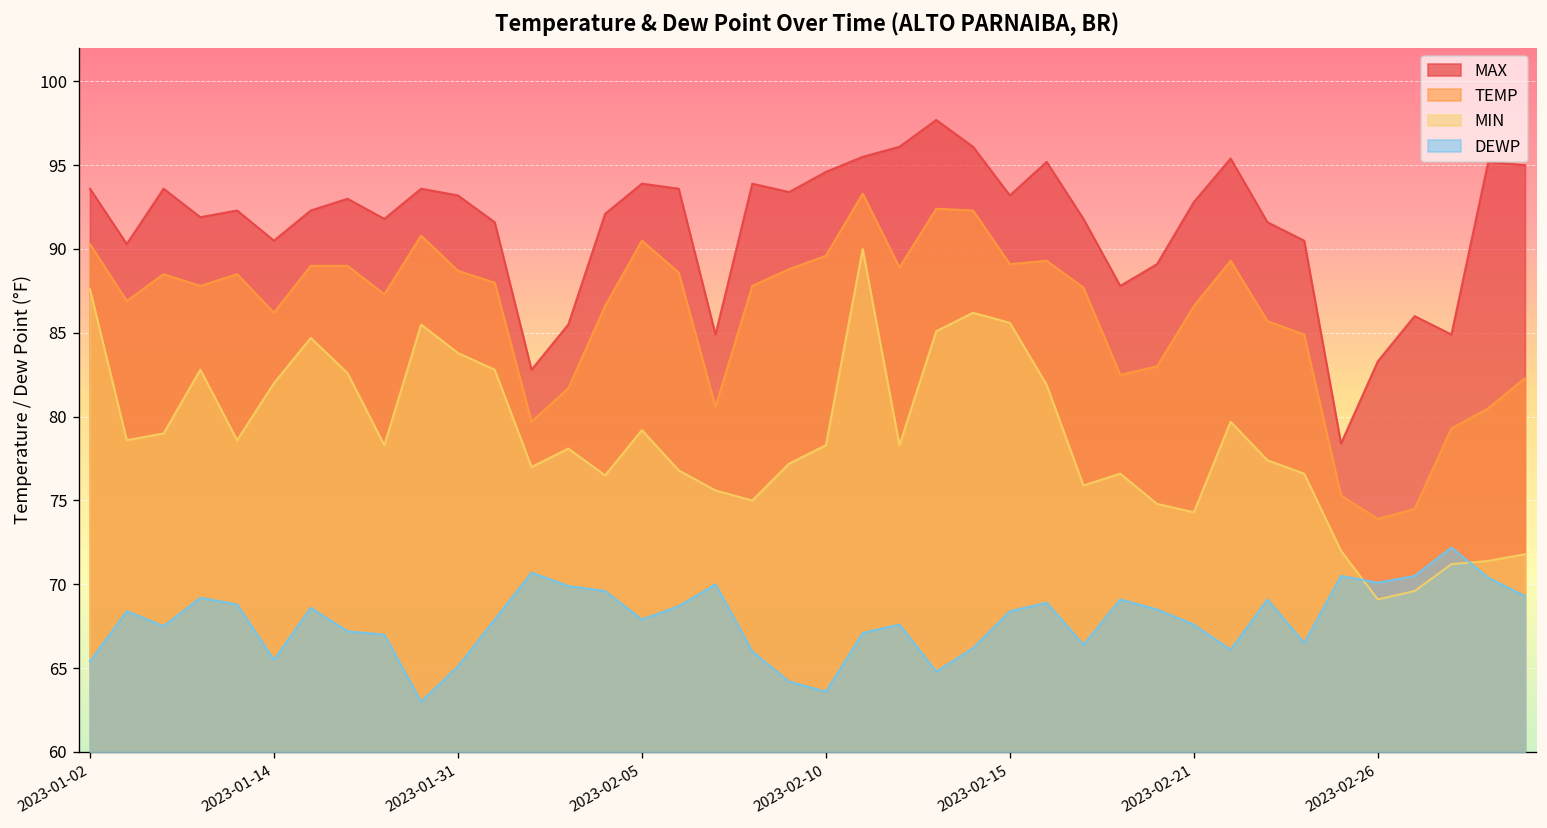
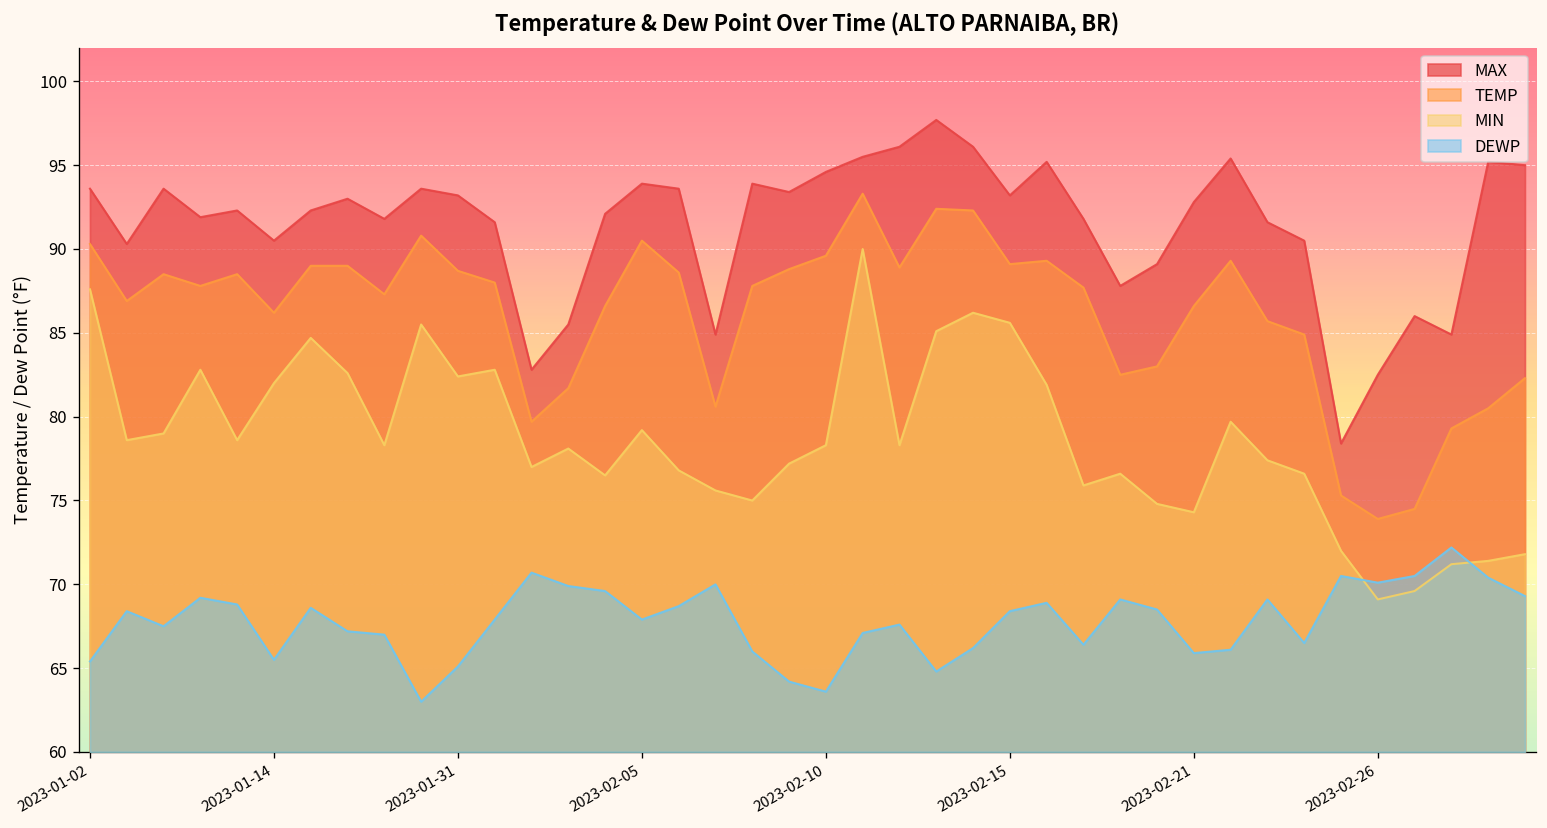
MIN, 2023-01-31: 83.8 -> 82.4
DEWP, 2023-02-21: 67.6 -> 65.9
MAX, 2023-02-26: 83.3 -> 82.5
